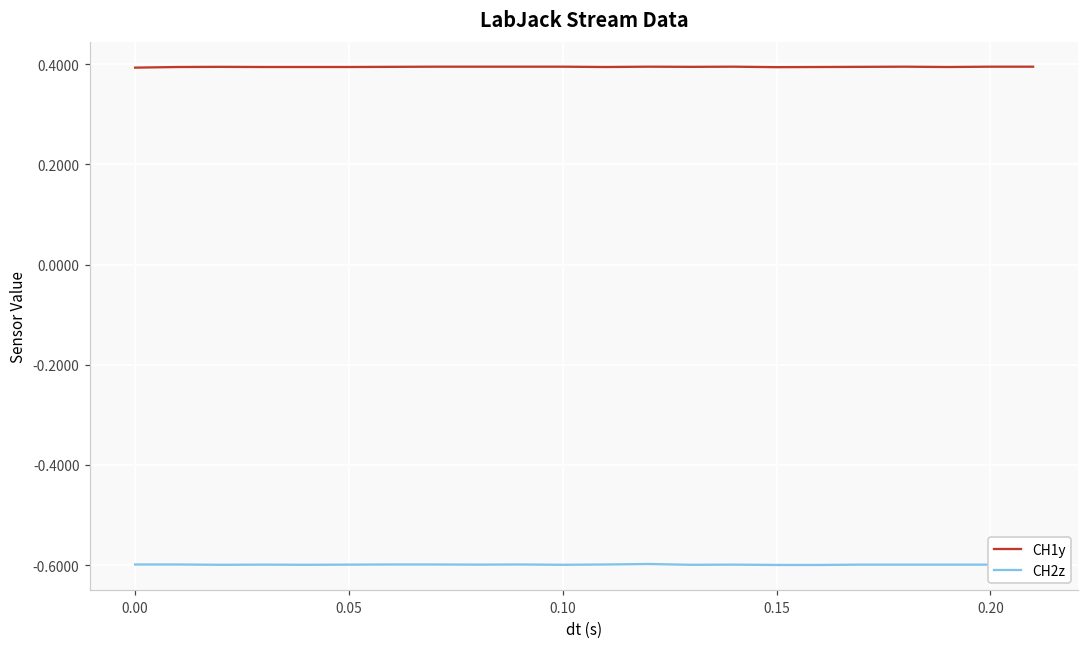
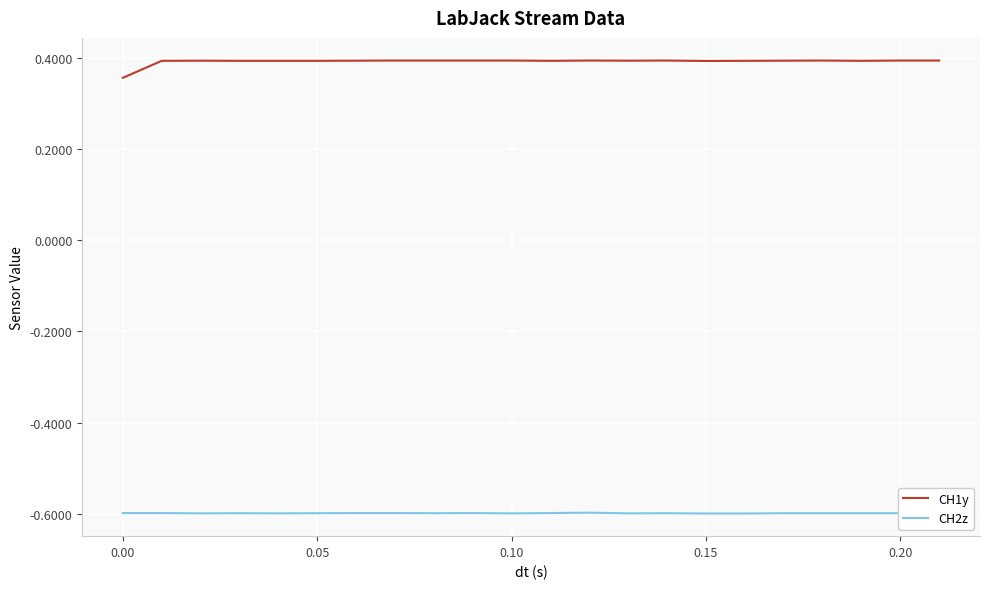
CH1y, 0.00: 0.39 -> 0.36
